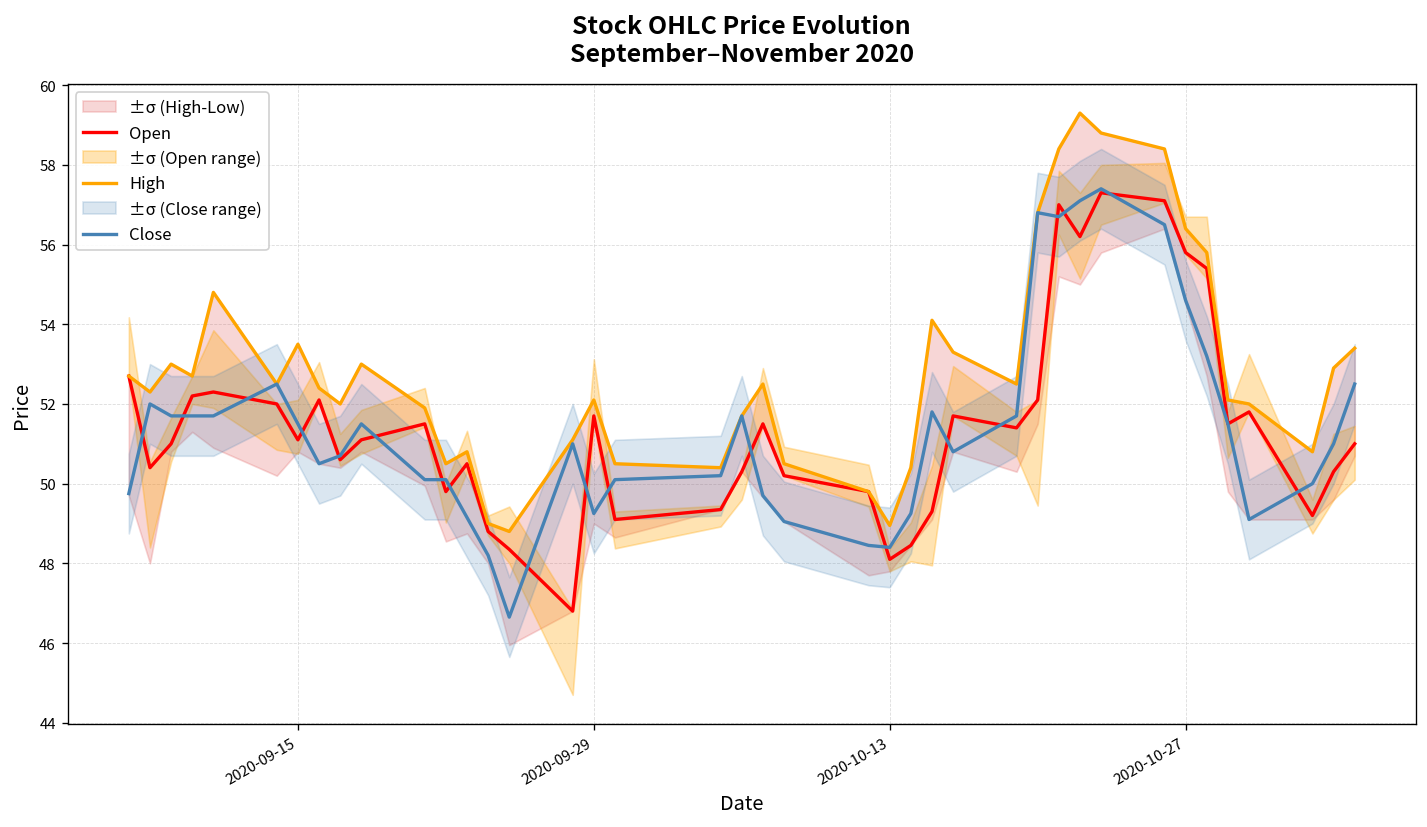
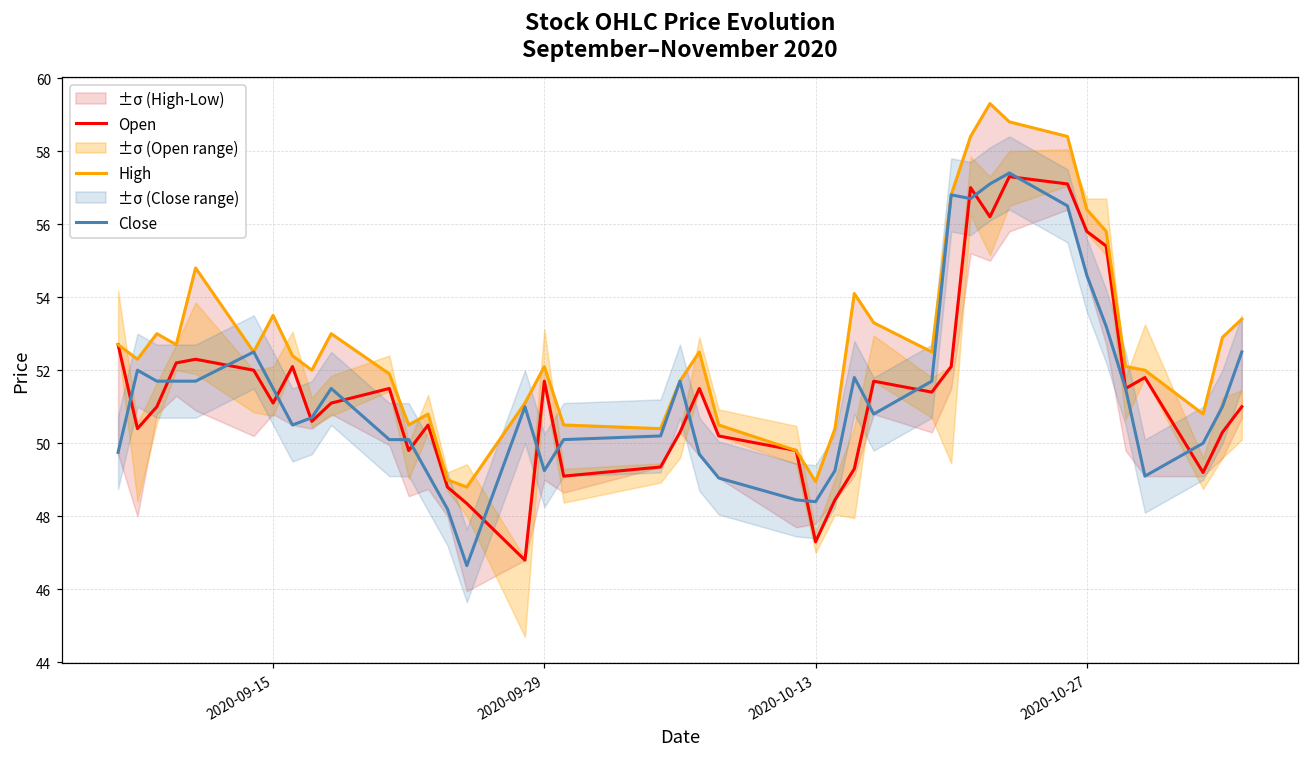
Open, 2020-10-13: 48.1 -> 47.3
